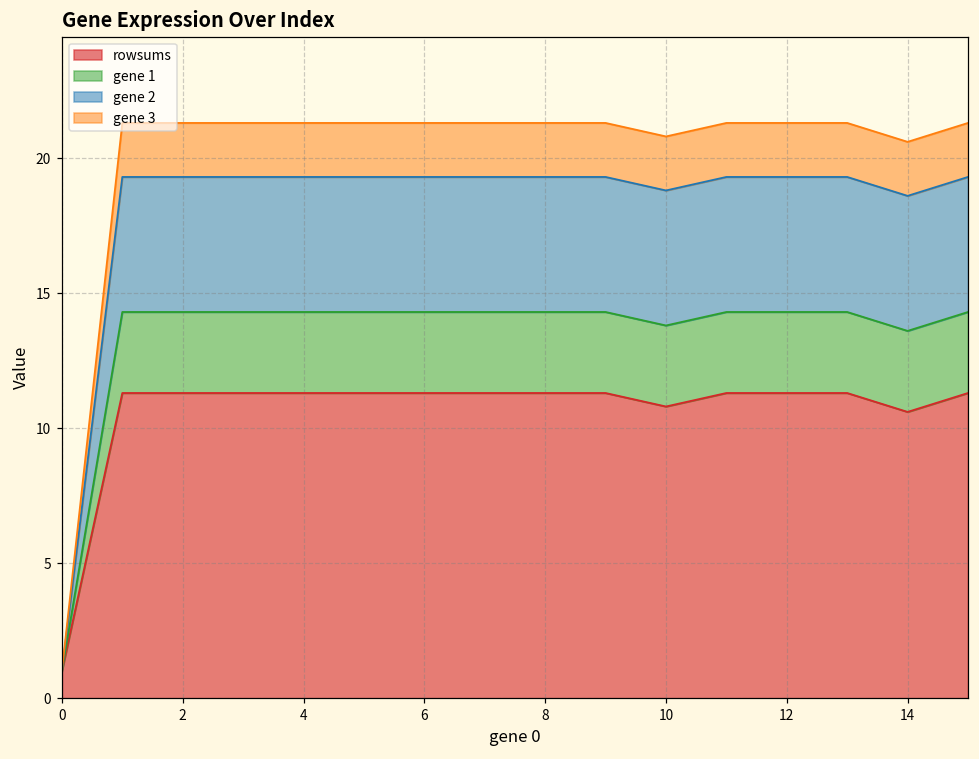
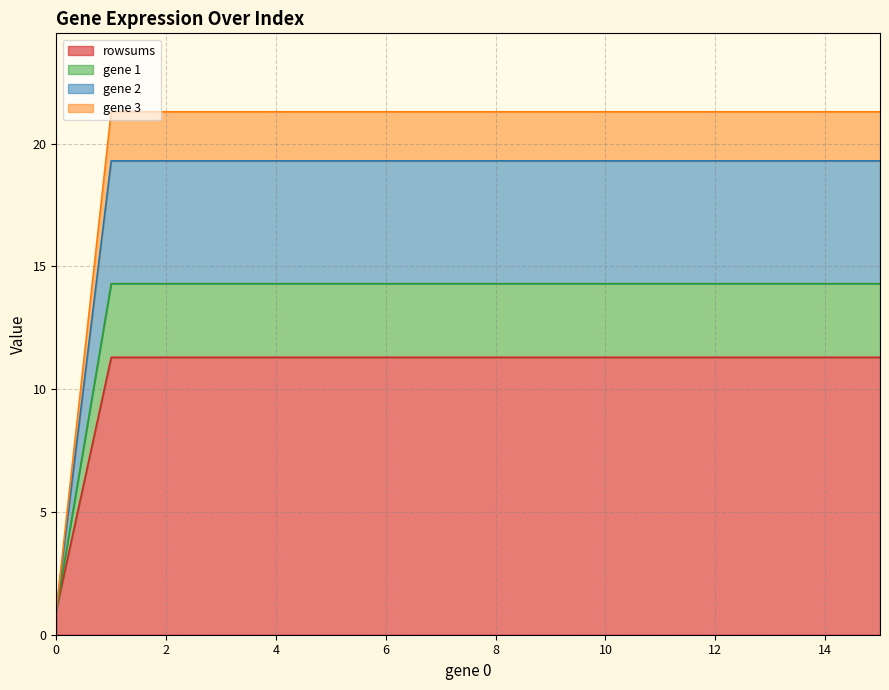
rowsums, 10: 10.8 -> 11.3
rowsums, 14: 10.6 -> 11.3
